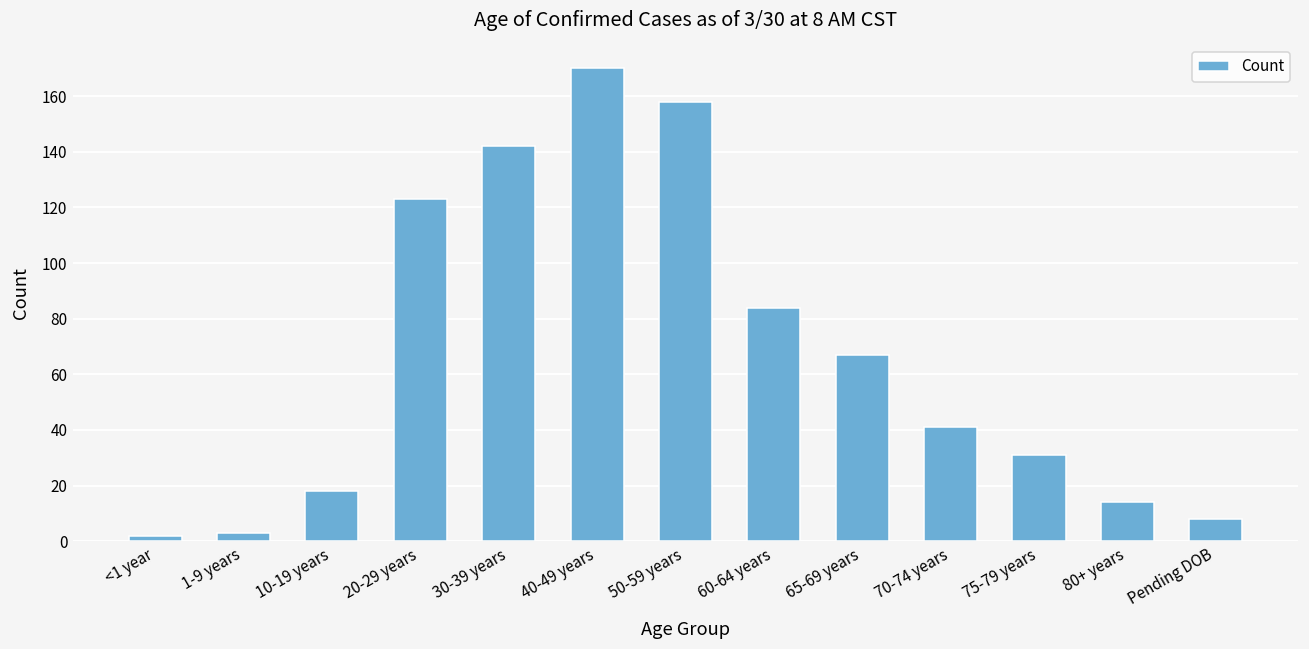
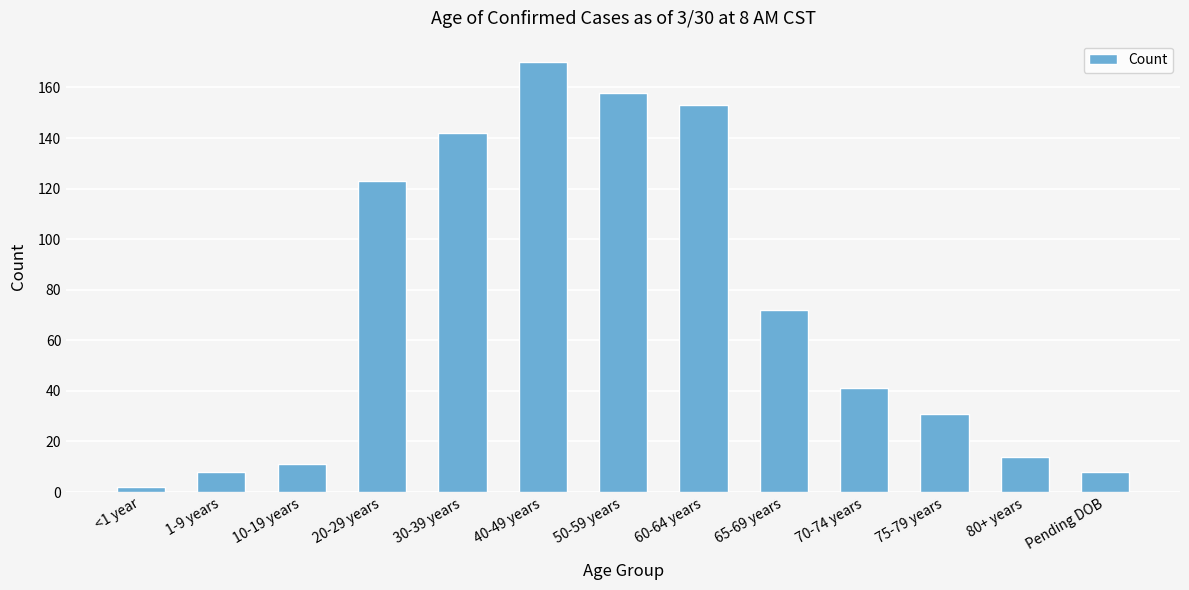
1-9 years: 3 -> 8
10-19 years: 18 -> 11
60-64 years: 84 -> 153
65-69 years: 67 -> 72
